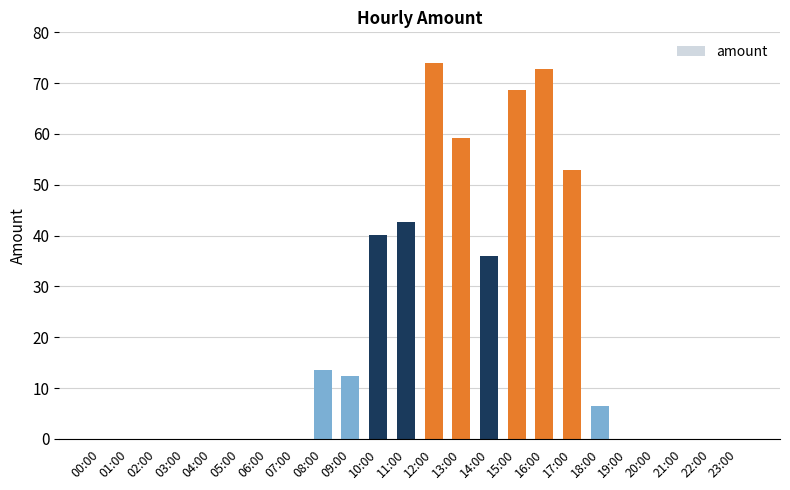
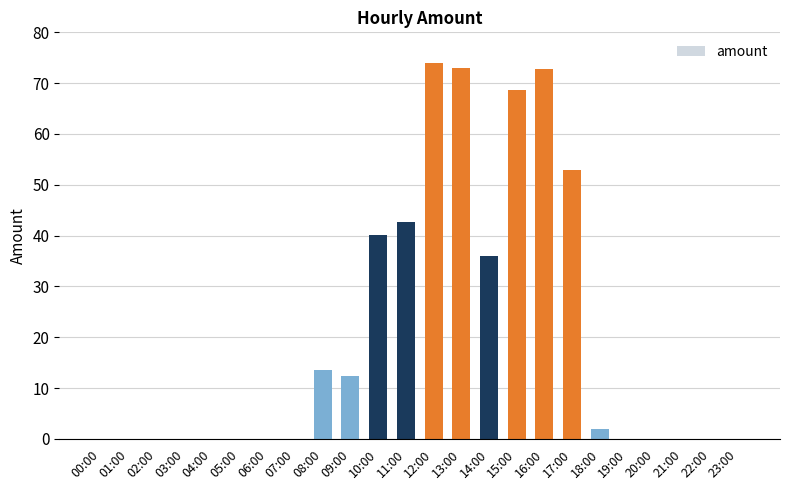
13:00: 59 -> 73
18:00: 6 -> 2
